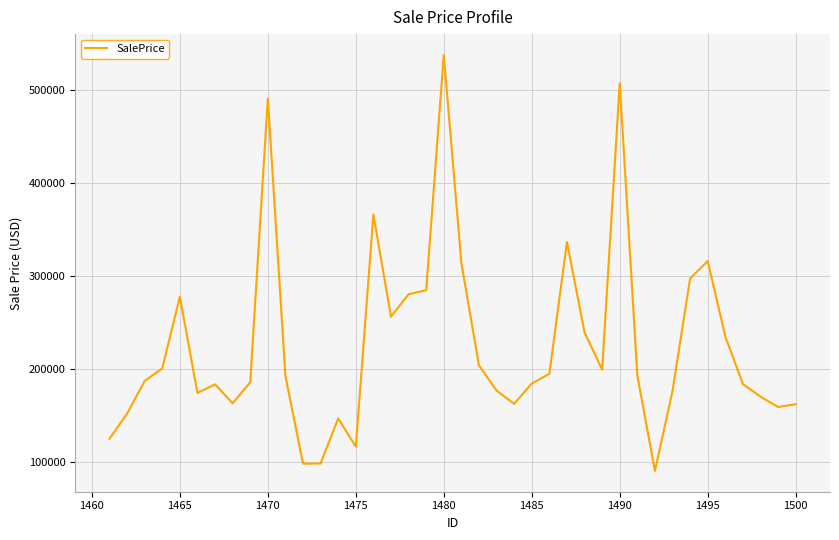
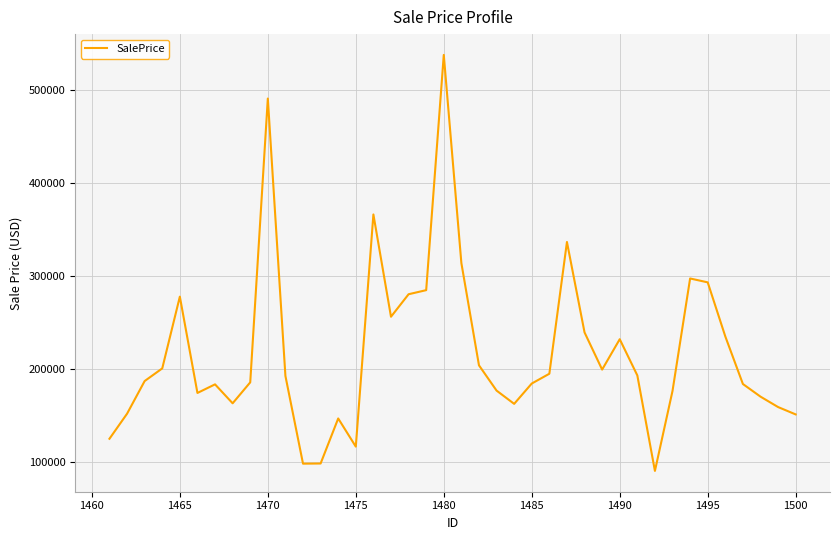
1490: 510000 -> 230000
1495: 320000 -> 290000
1500: 160000 -> 150000
